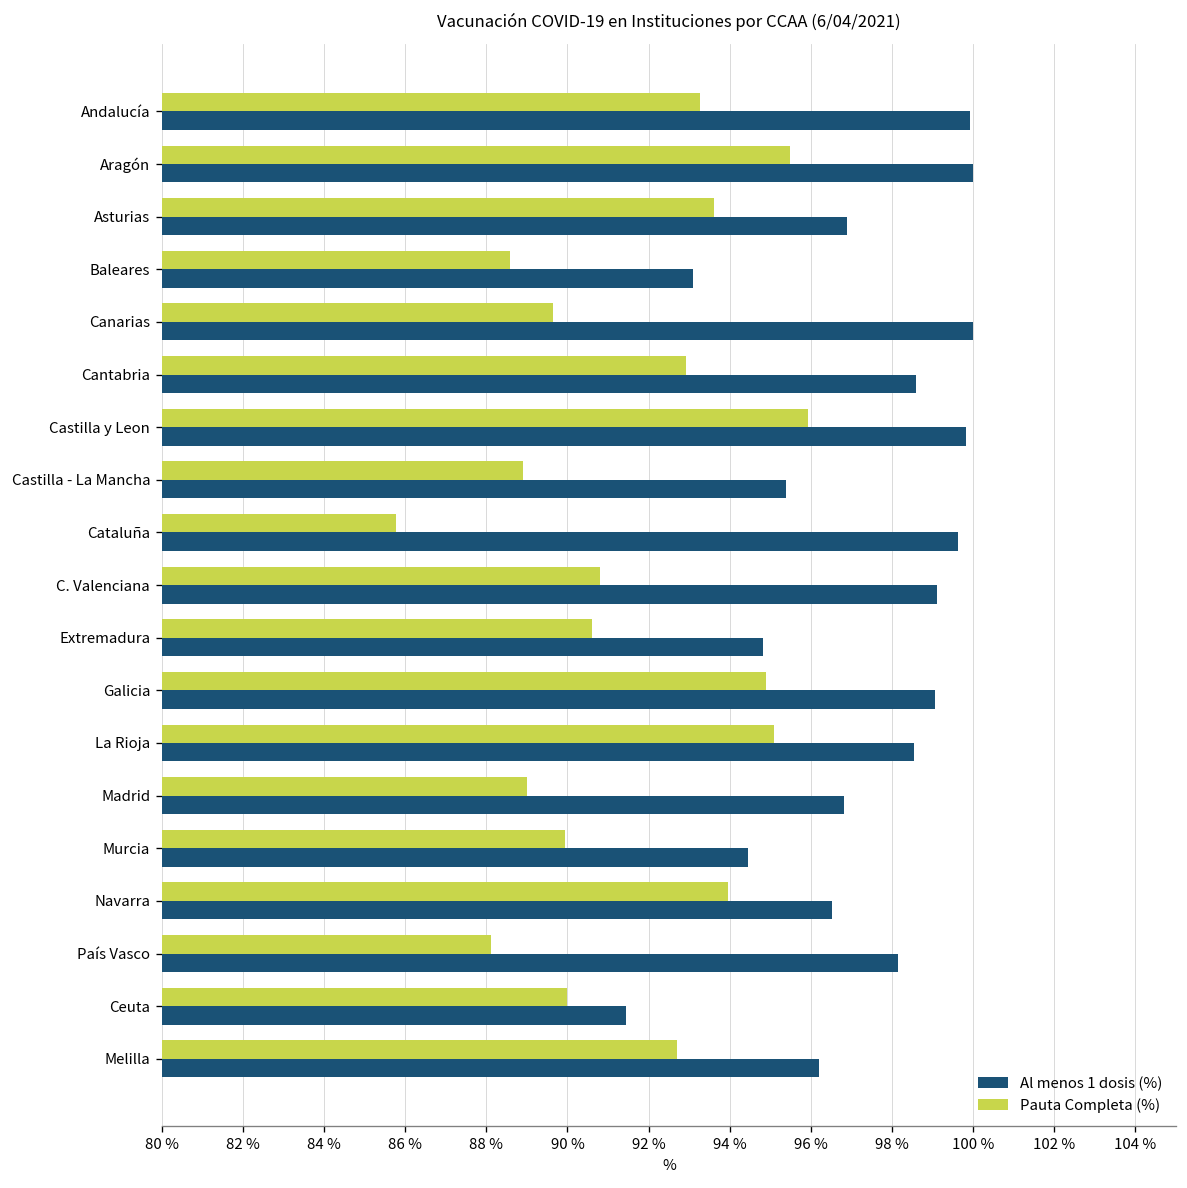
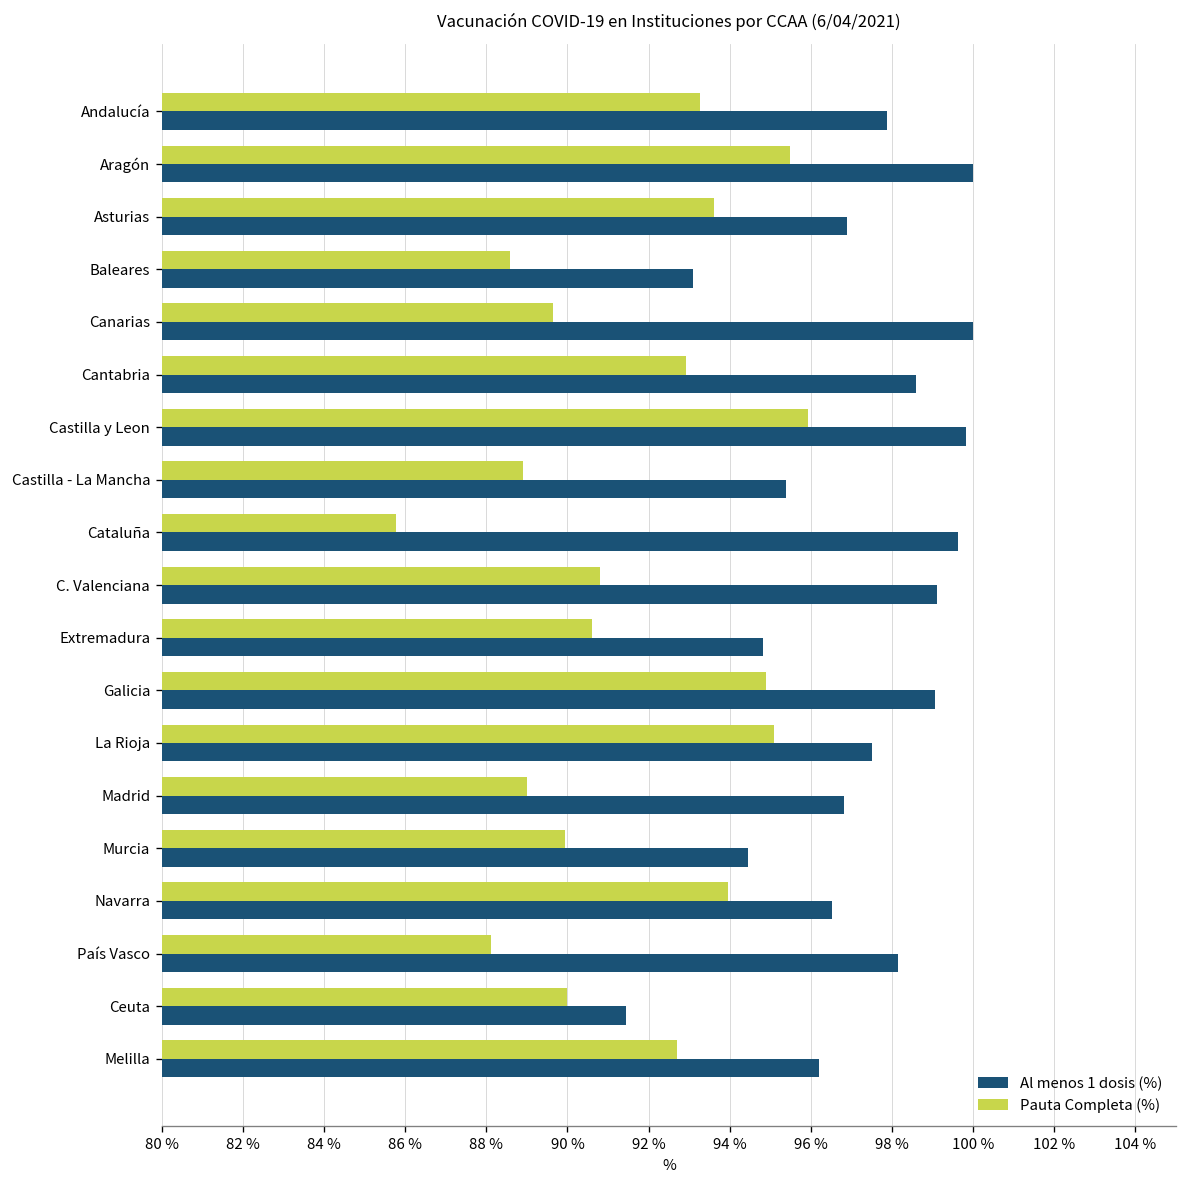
Al menos 1 dosis (%), Andalucía: 99.9 % -> 97.9 %
Al menos 1 dosis (%), La Rioja: 98.6 % -> 97.5 %
